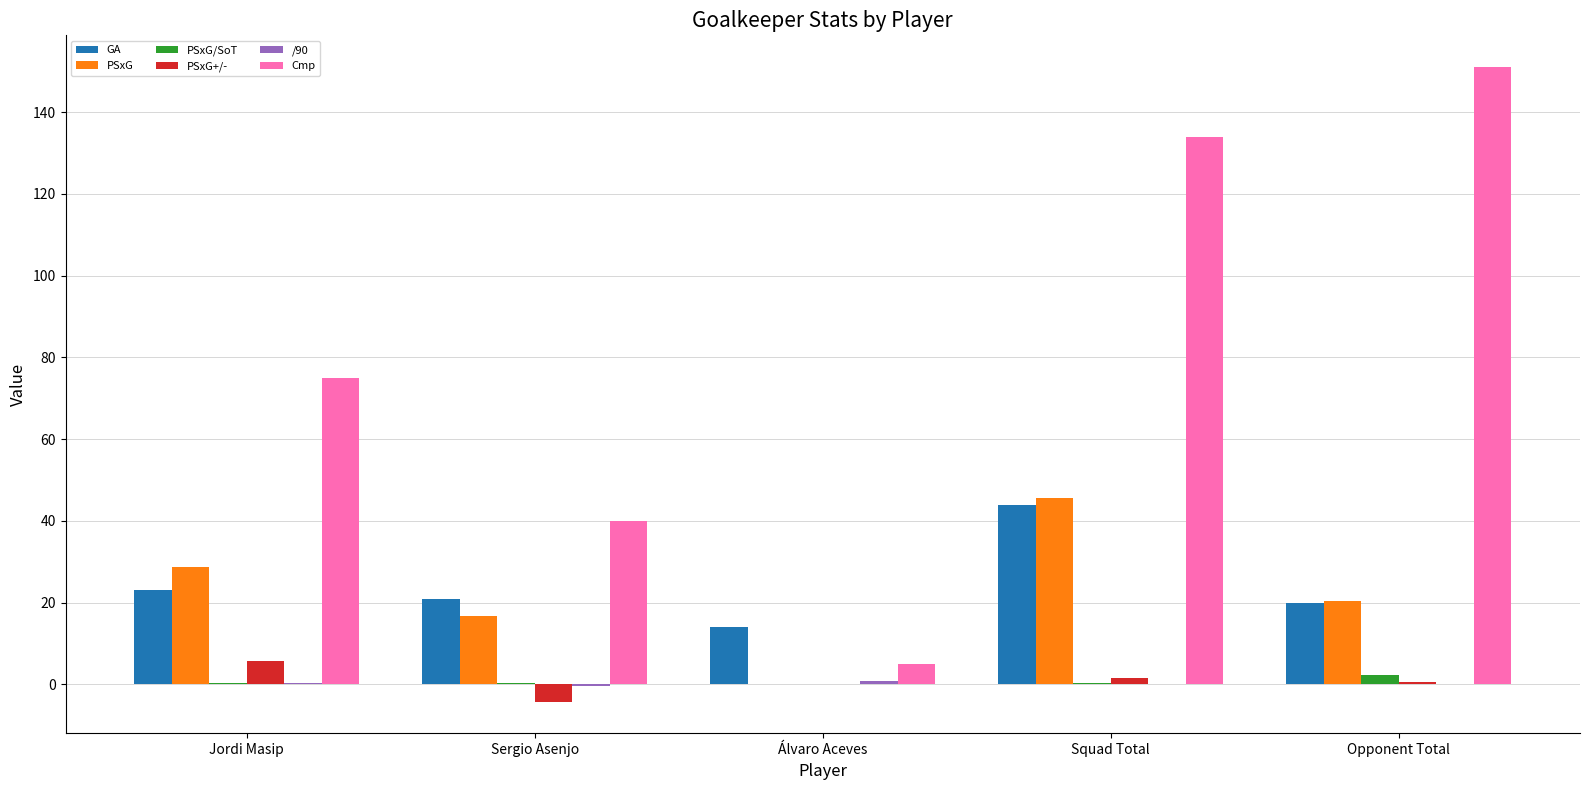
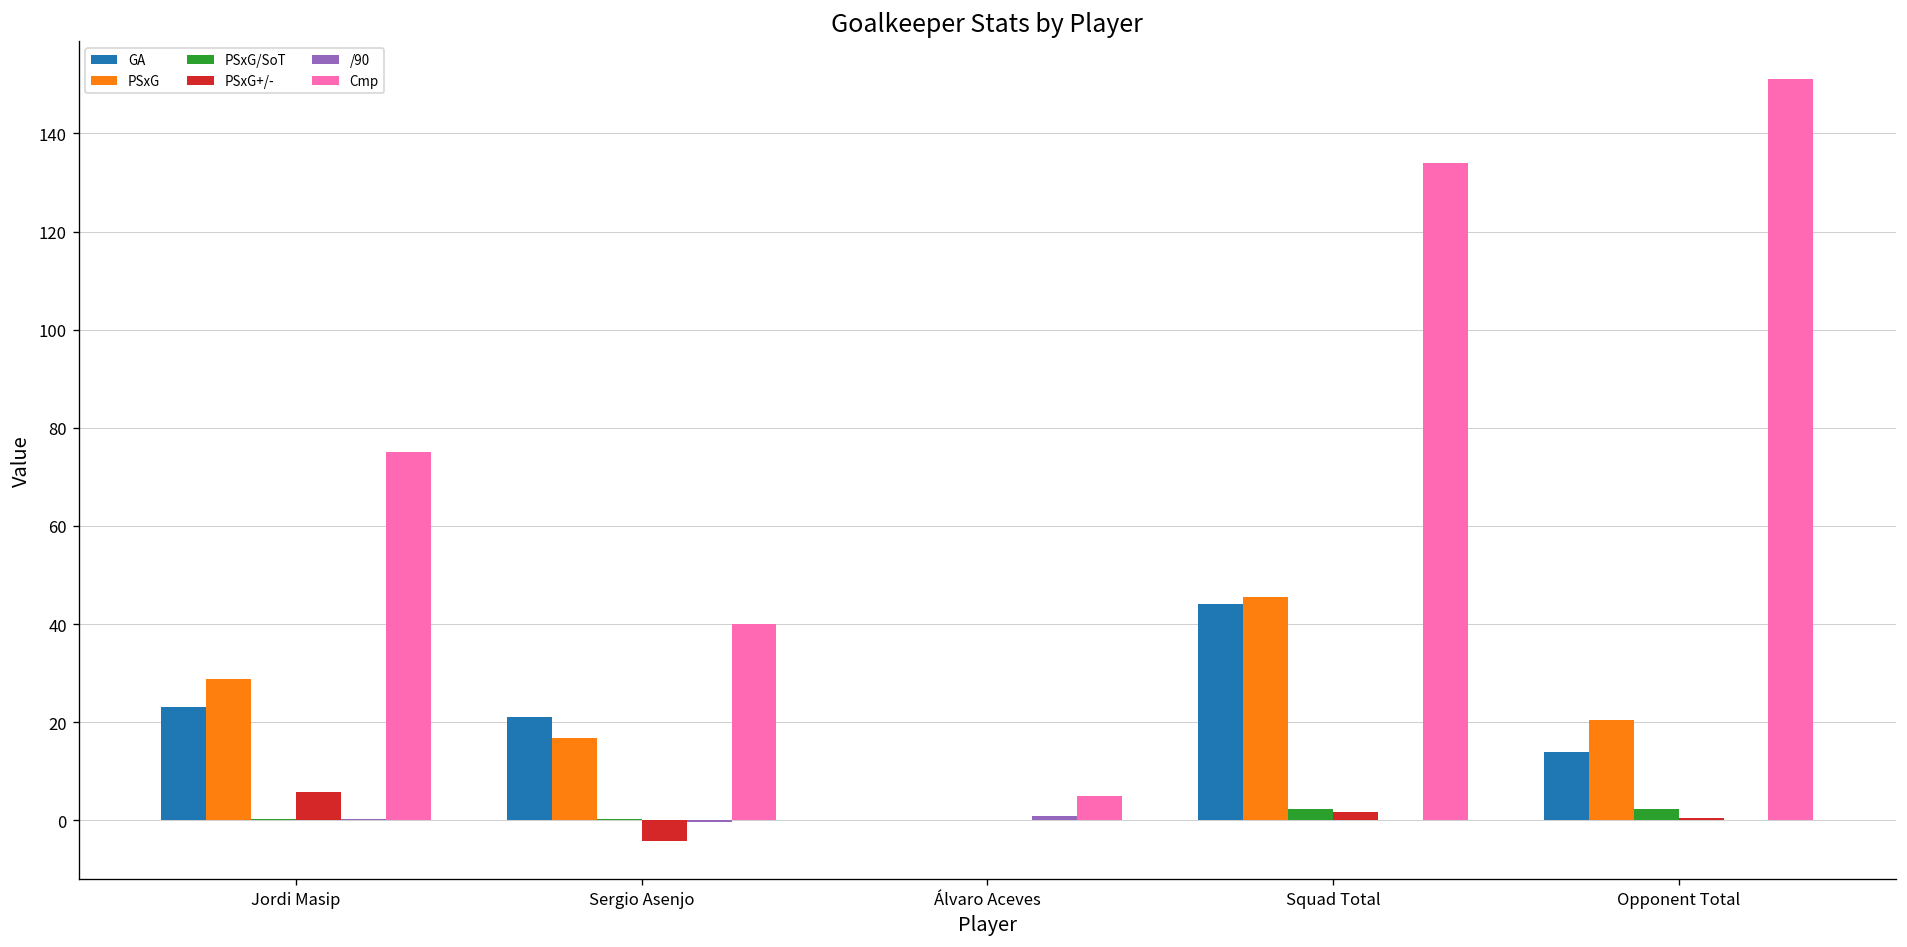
GA, Álvaro Aceves: 14 -> 0
PSxG/SoT, Squad Total: 0 -> 2
GA, Opponent Total: 20 -> 14
